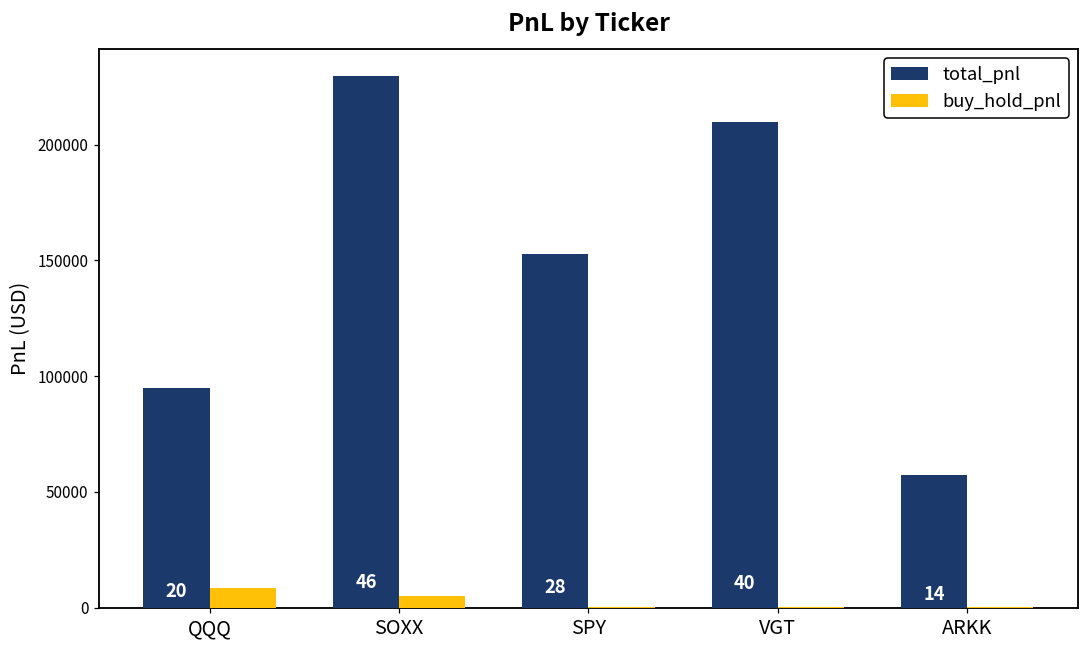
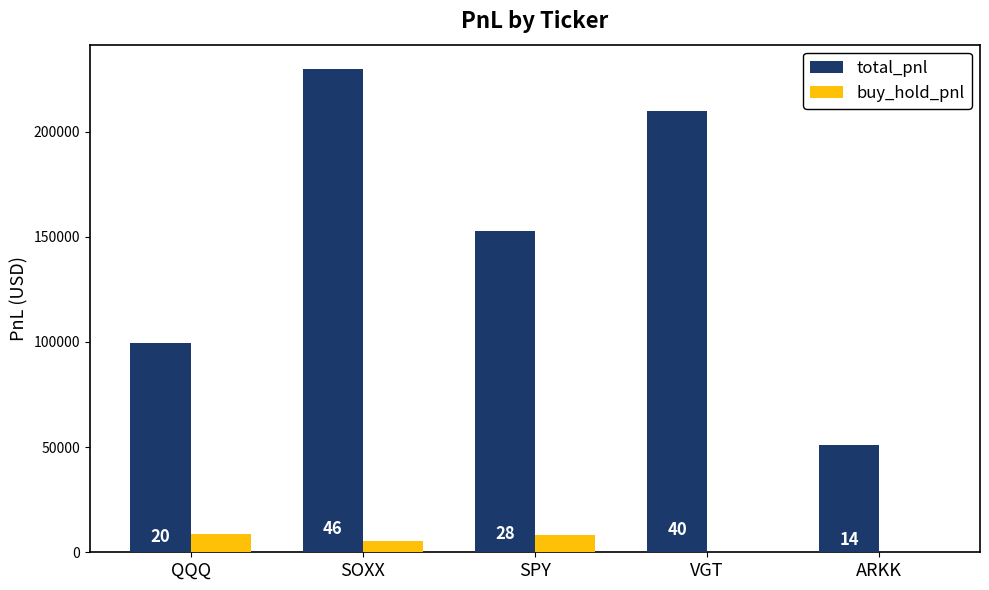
total_pnl, QQQ: 95000 -> 100000
buy_hold_pnl, SPY: 0 -> 8000
total_pnl, ARKK: 57000 -> 51000
